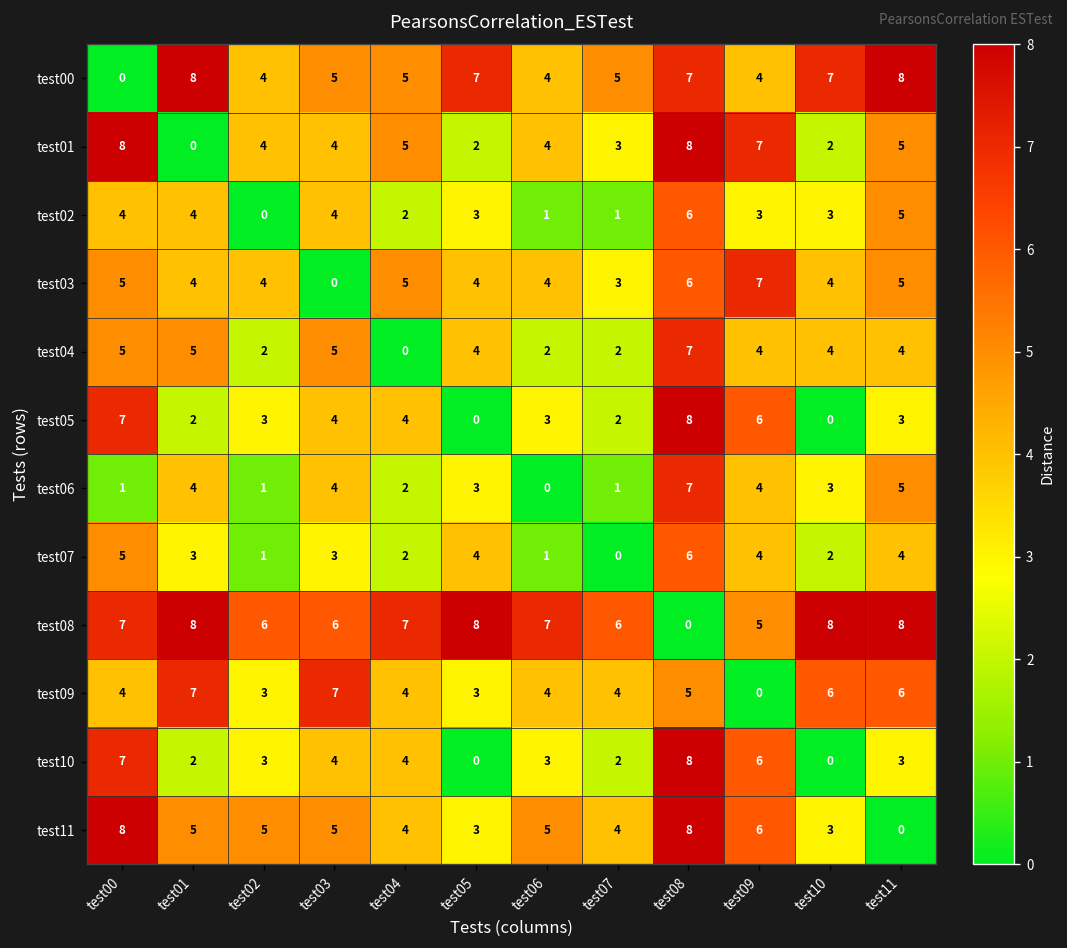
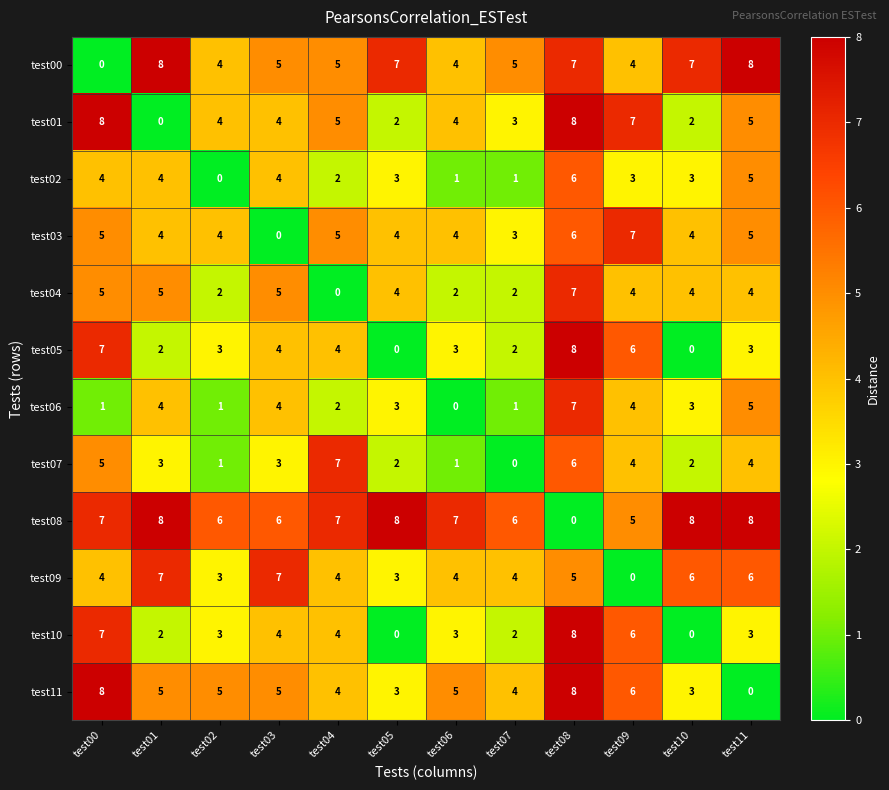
test07, test04: 2 -> 7
test07, test05: 4 -> 2
